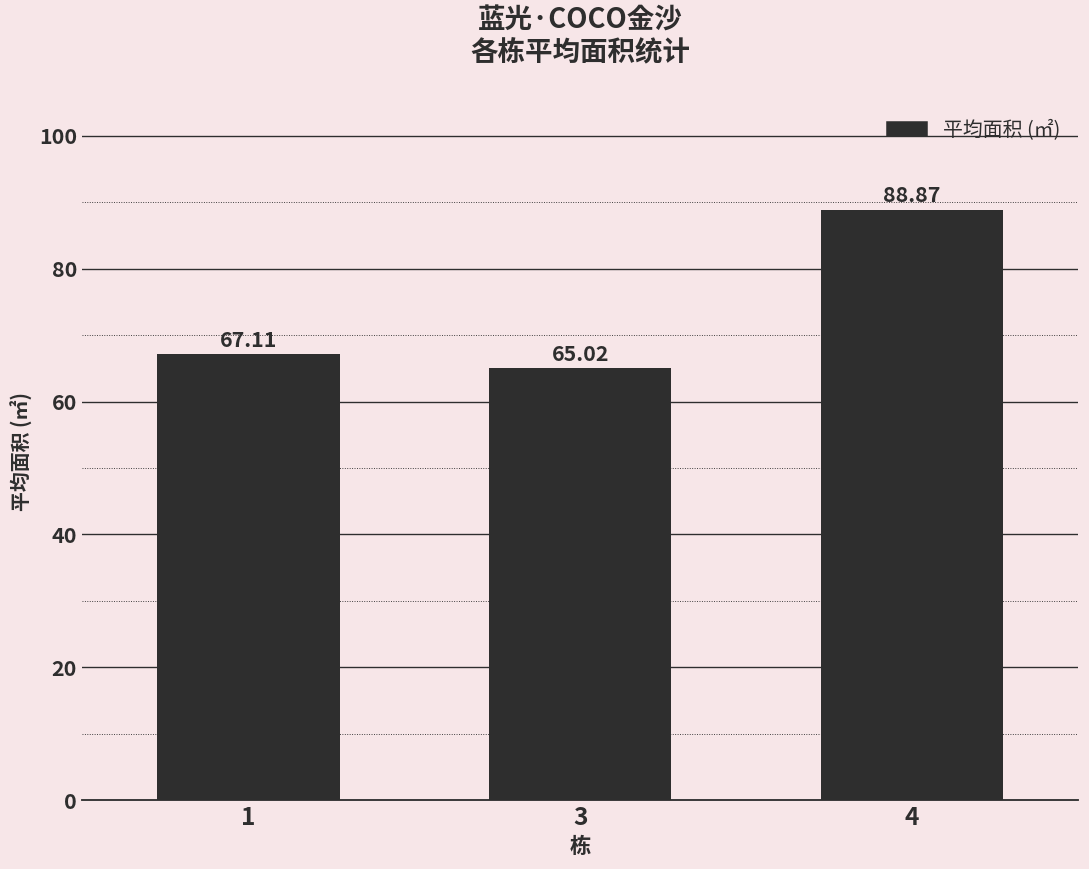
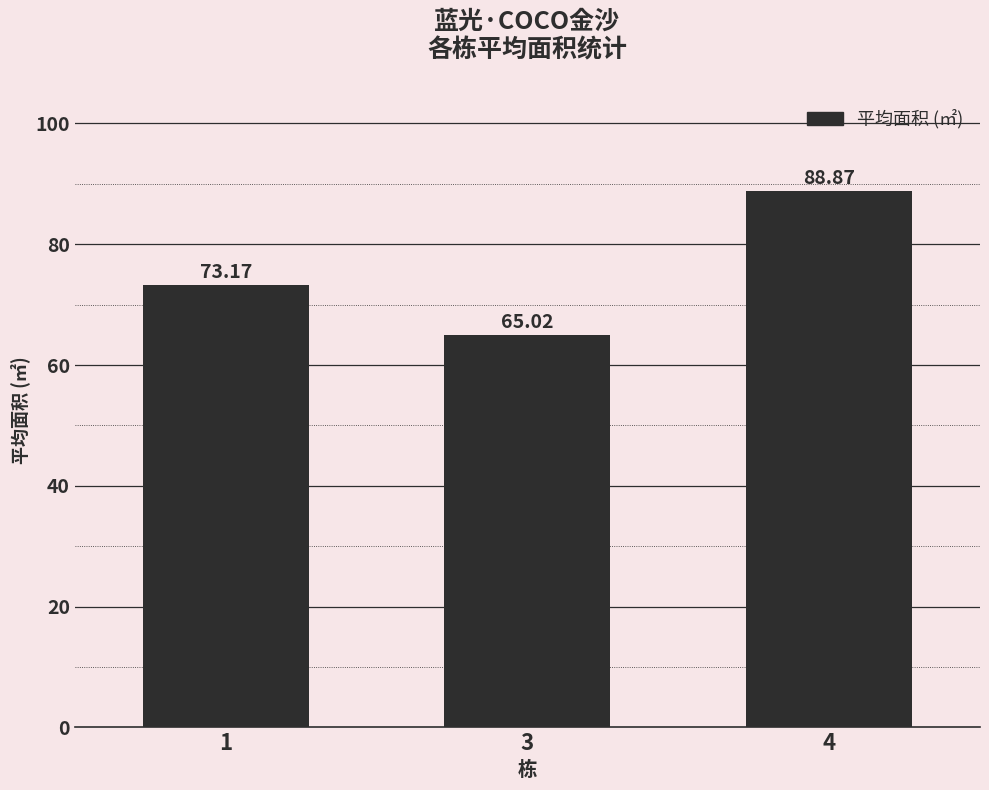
1: 67.11 -> 73.17
